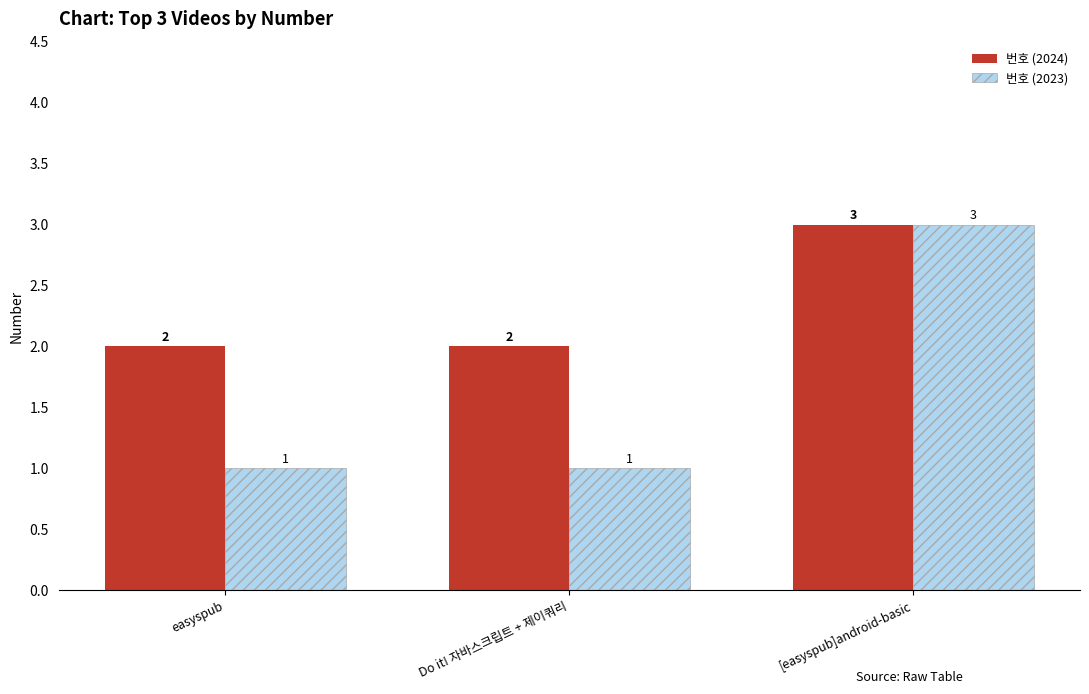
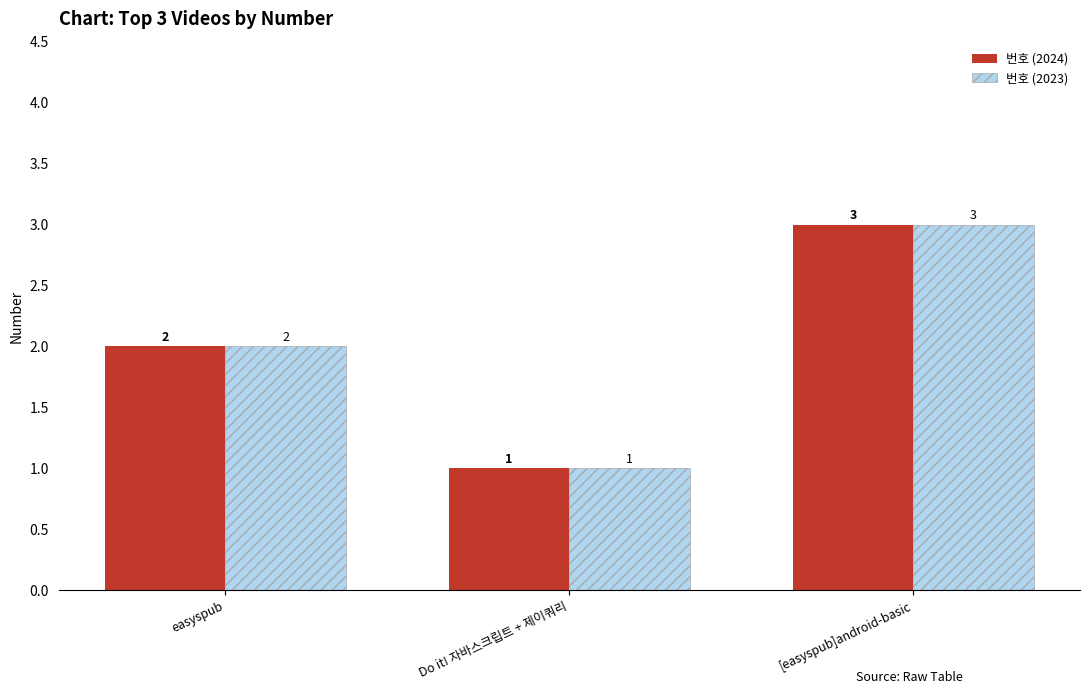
번호 (2023), easyspub: 1 -> 2
번호 (2024), Do it! 자바스크립트 + 제이쿼리: 2 -> 1
